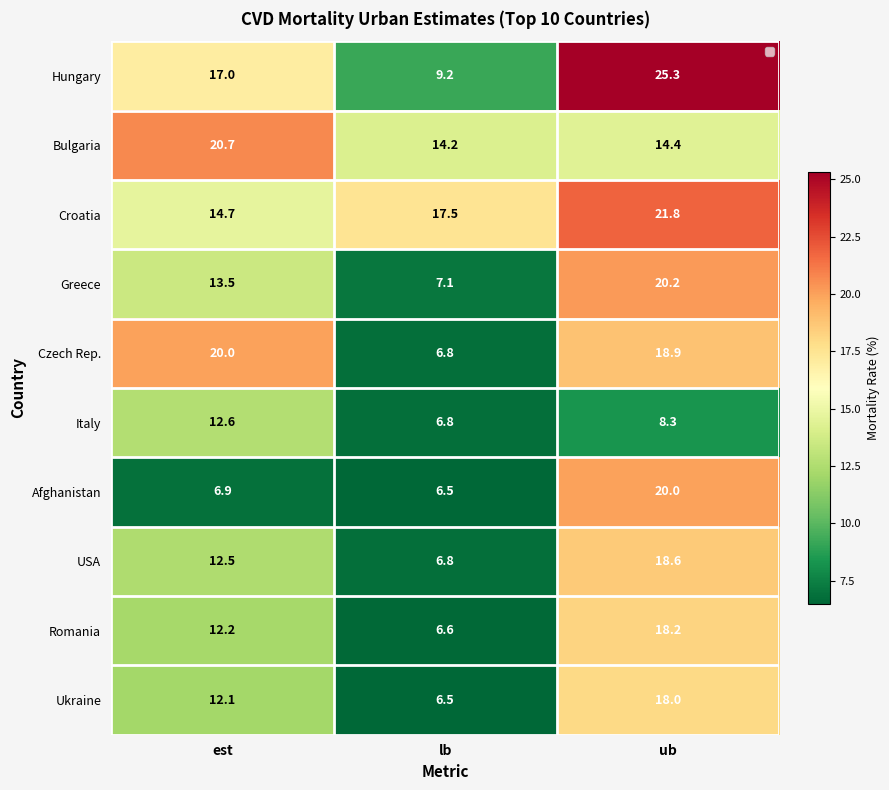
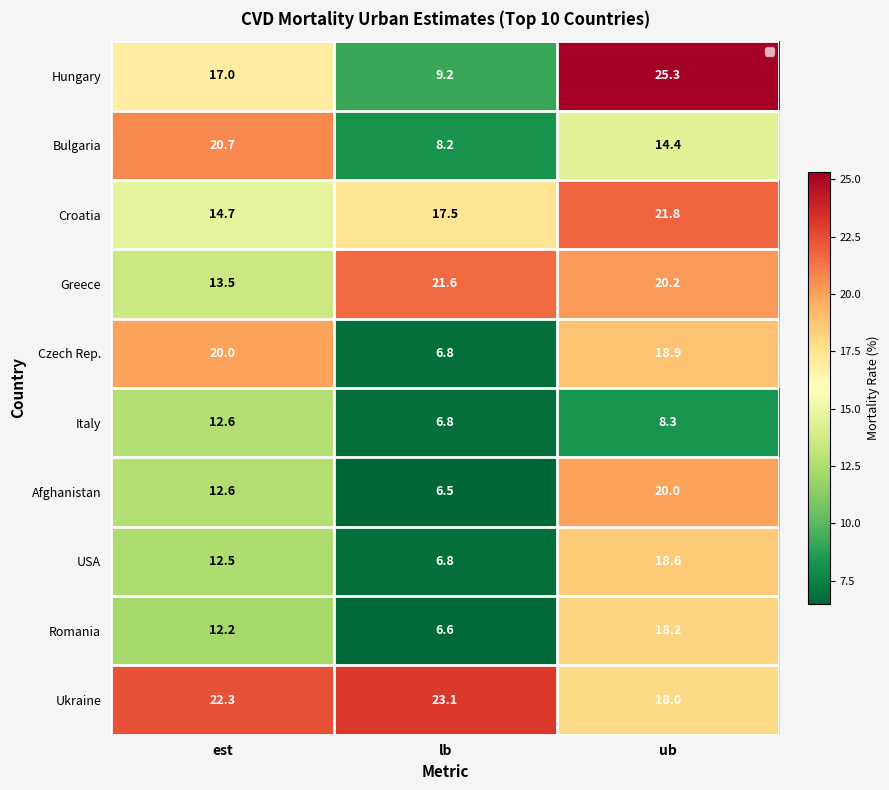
Bulgaria, lb: 14.2 -> 8.2
Greece, lb: 7.1 -> 21.6
Afghanistan, est: 6.9 -> 12.6
Ukraine, est: 12.1 -> 22.3
Ukraine, lb: 6.5 -> 23.1
